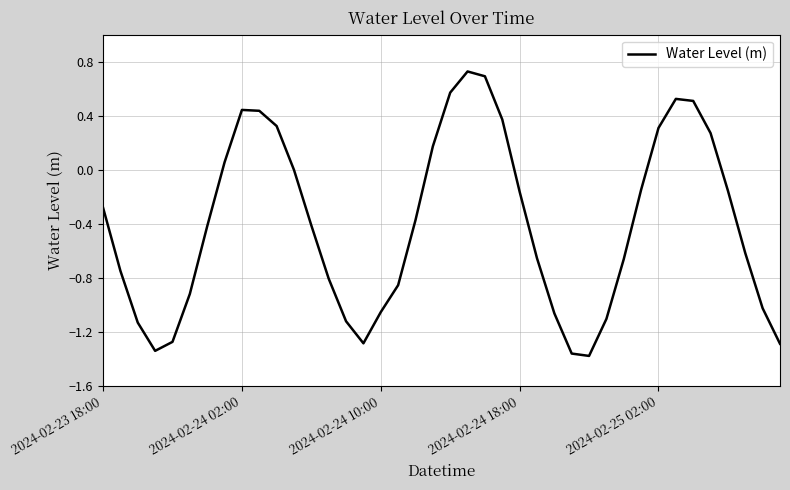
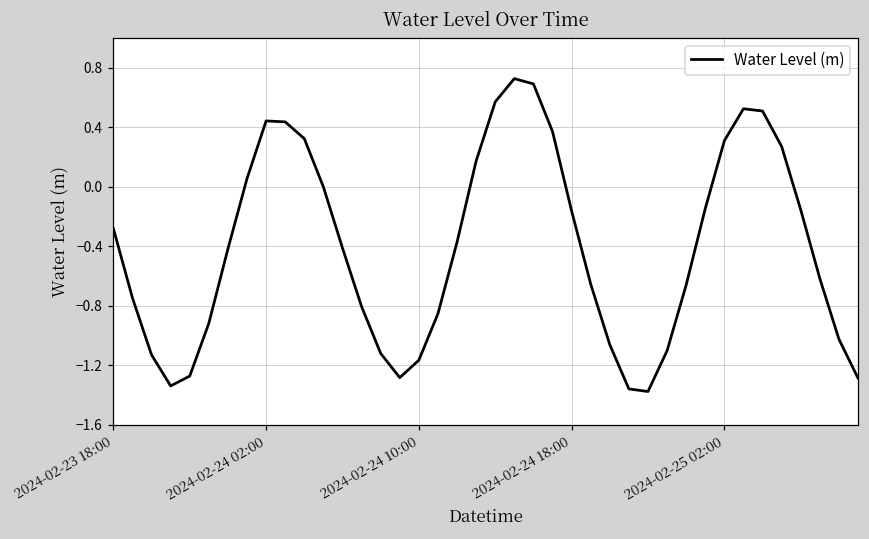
2024-02-24 10:00: -1.05 -> -1.17
